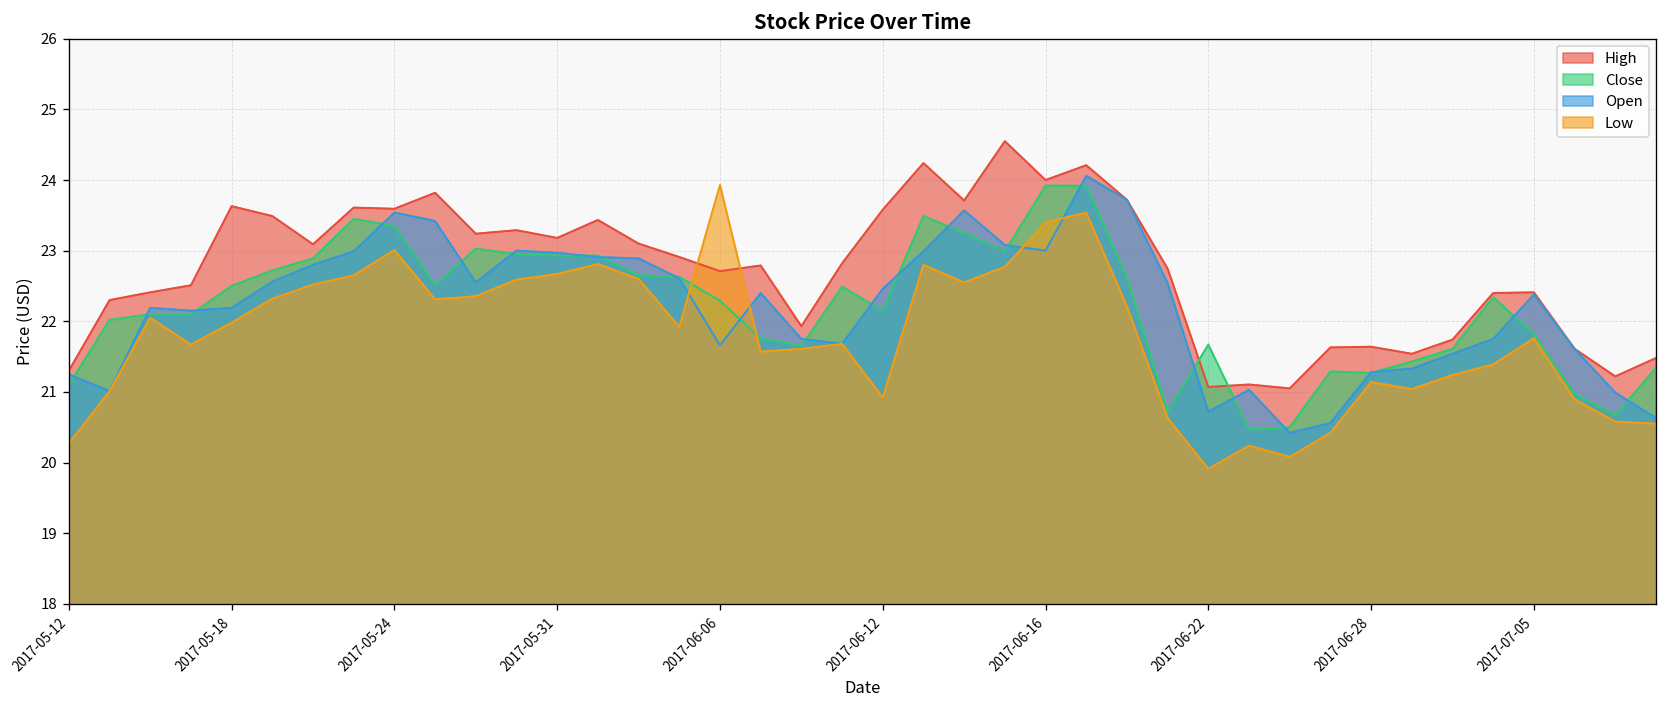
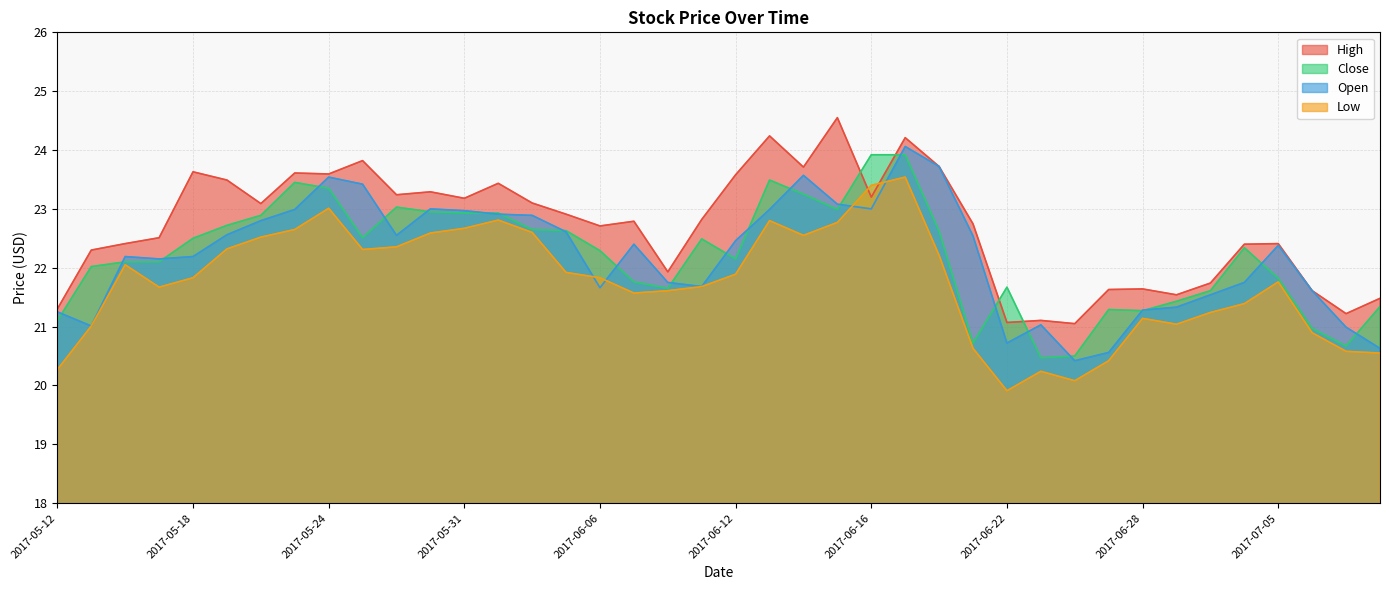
Low, 2017-05-18: 22.0 -> 21.8
Low, 2017-06-06: 23.9 -> 21.8
Low, 2017-06-12: 20.9 -> 21.9
High, 2017-06-16: 24.0 -> 23.2
